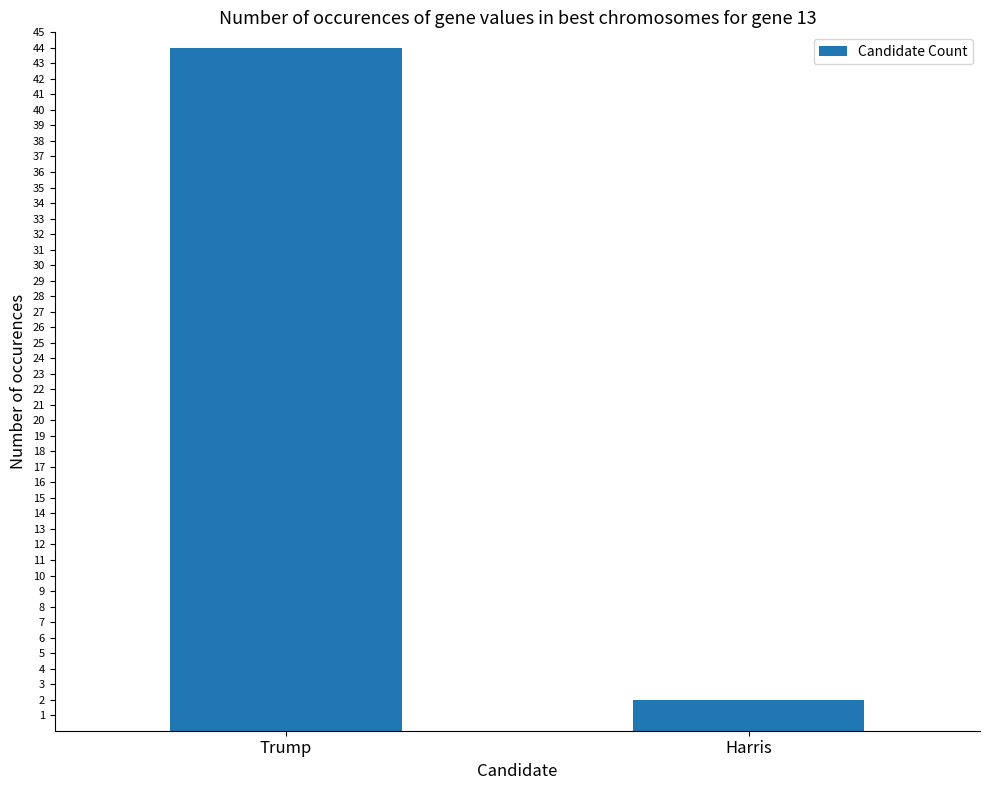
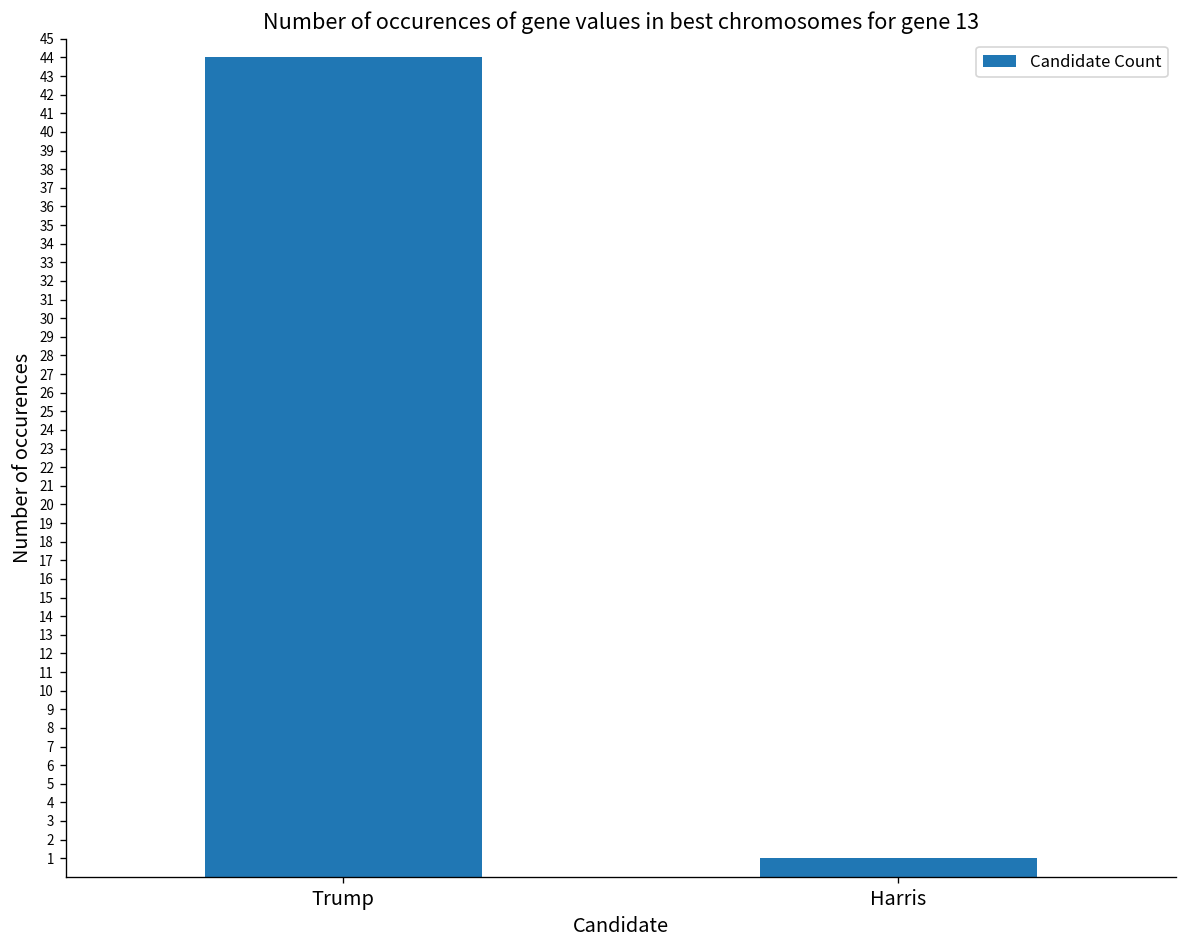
Harris: 2 -> 1
